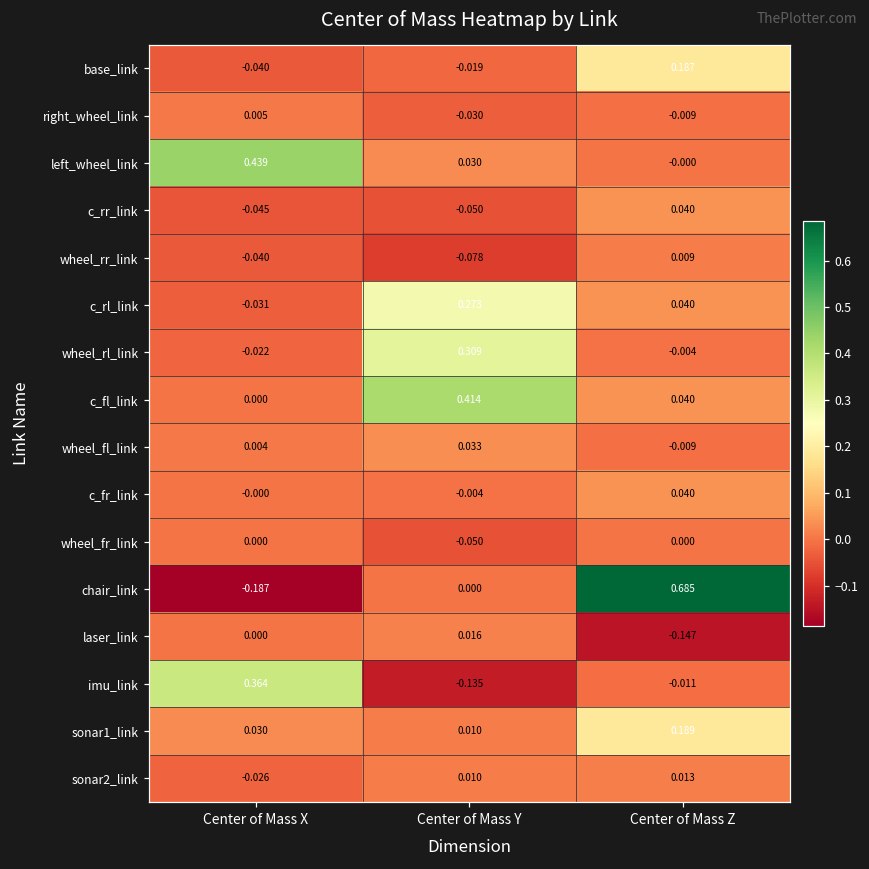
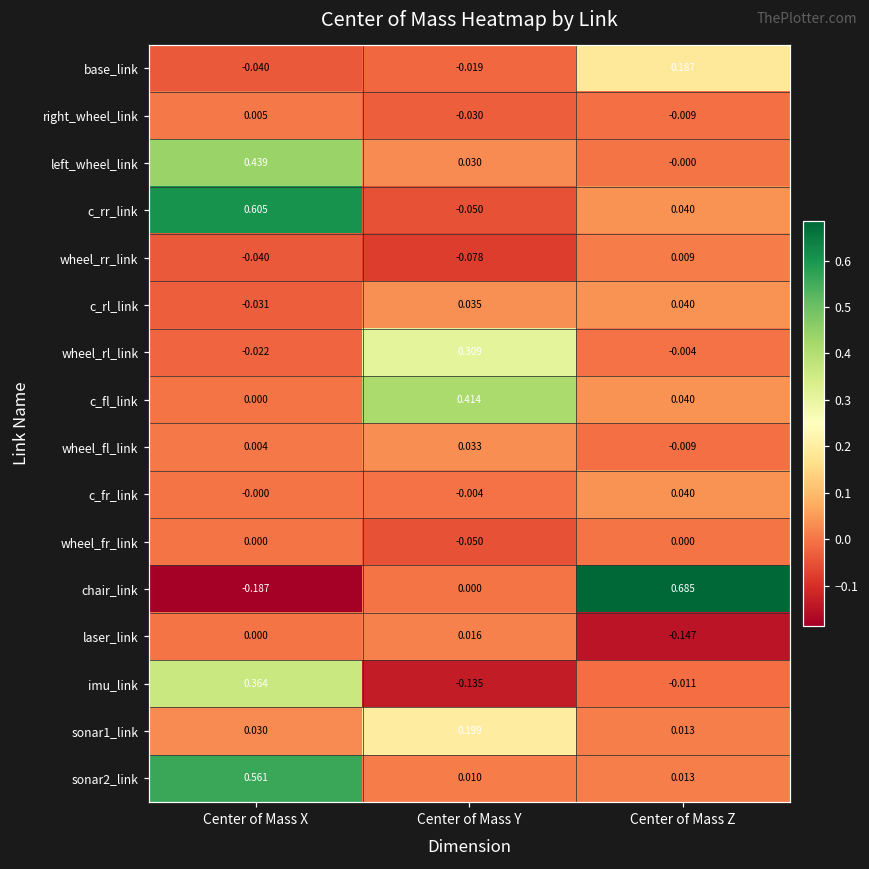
c_rr_link, Center of Mass X: -0.045 -> 0.605
c_rl_link, Center of Mass Y: 0.273 -> 0.035
sonar1_link, Center of Mass Y: 0.010 -> 0.199
sonar1_link, Center of Mass Z: 0.189 -> 0.013
sonar2_link, Center of Mass X: -0.026 -> 0.561
